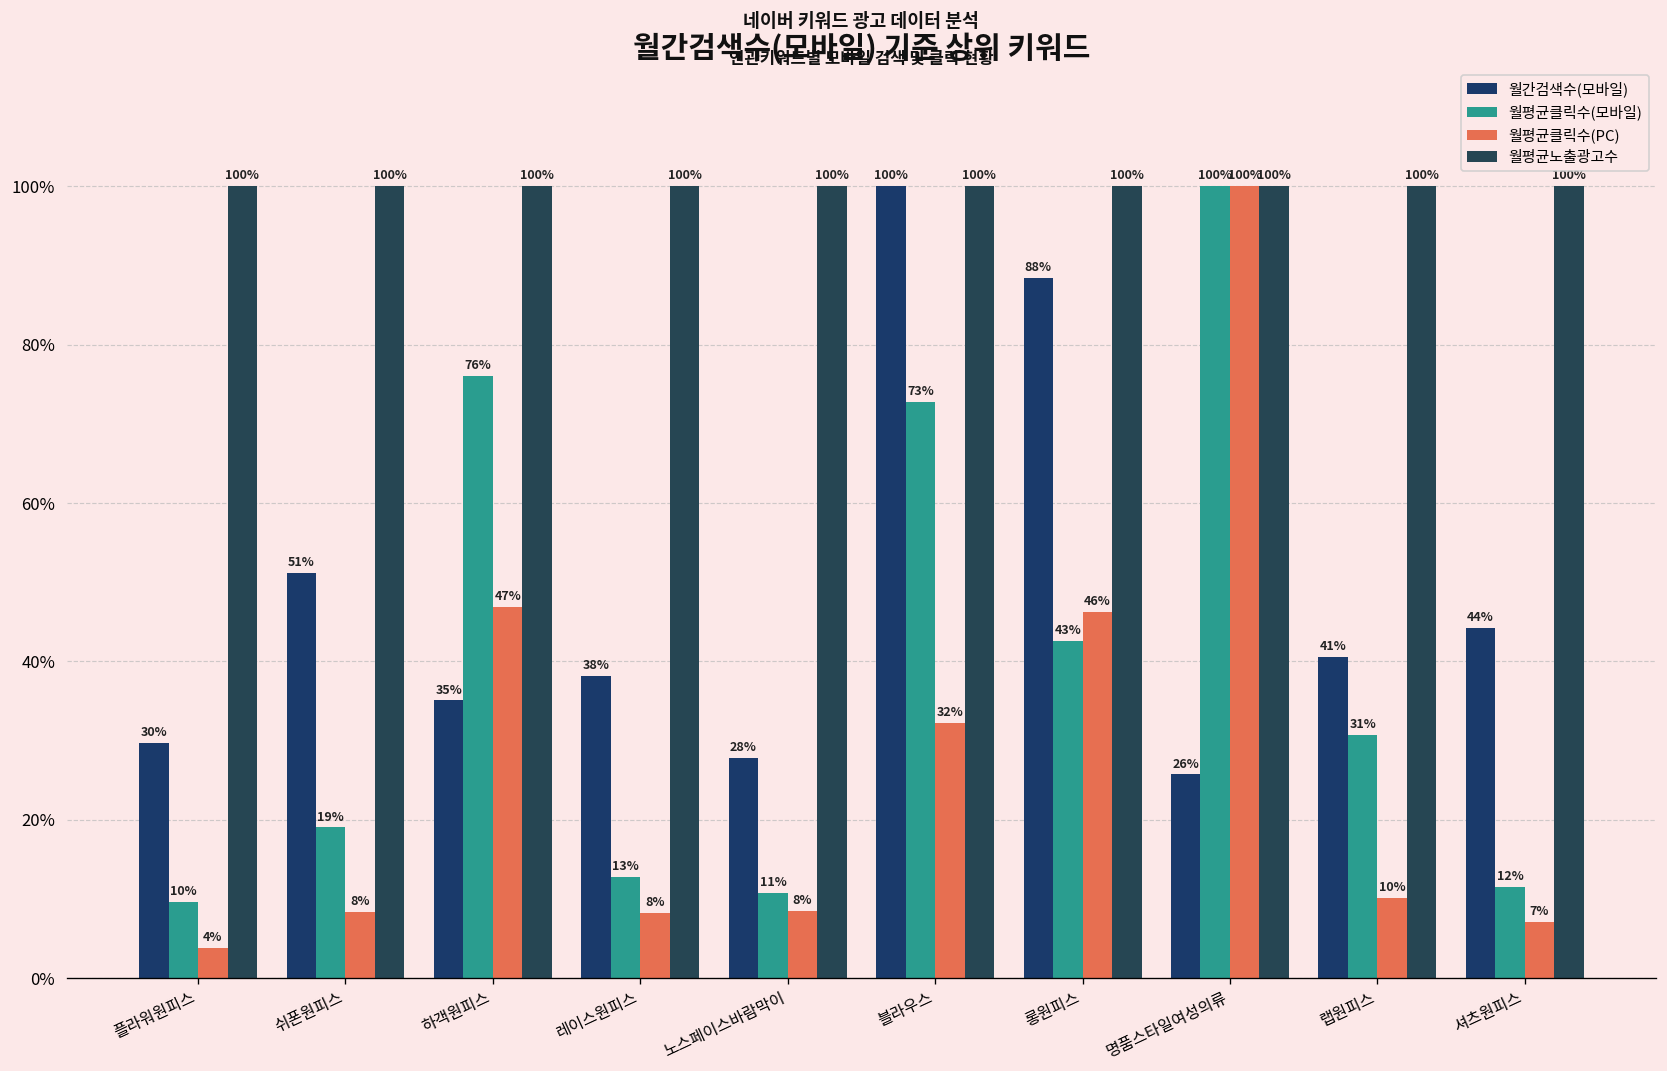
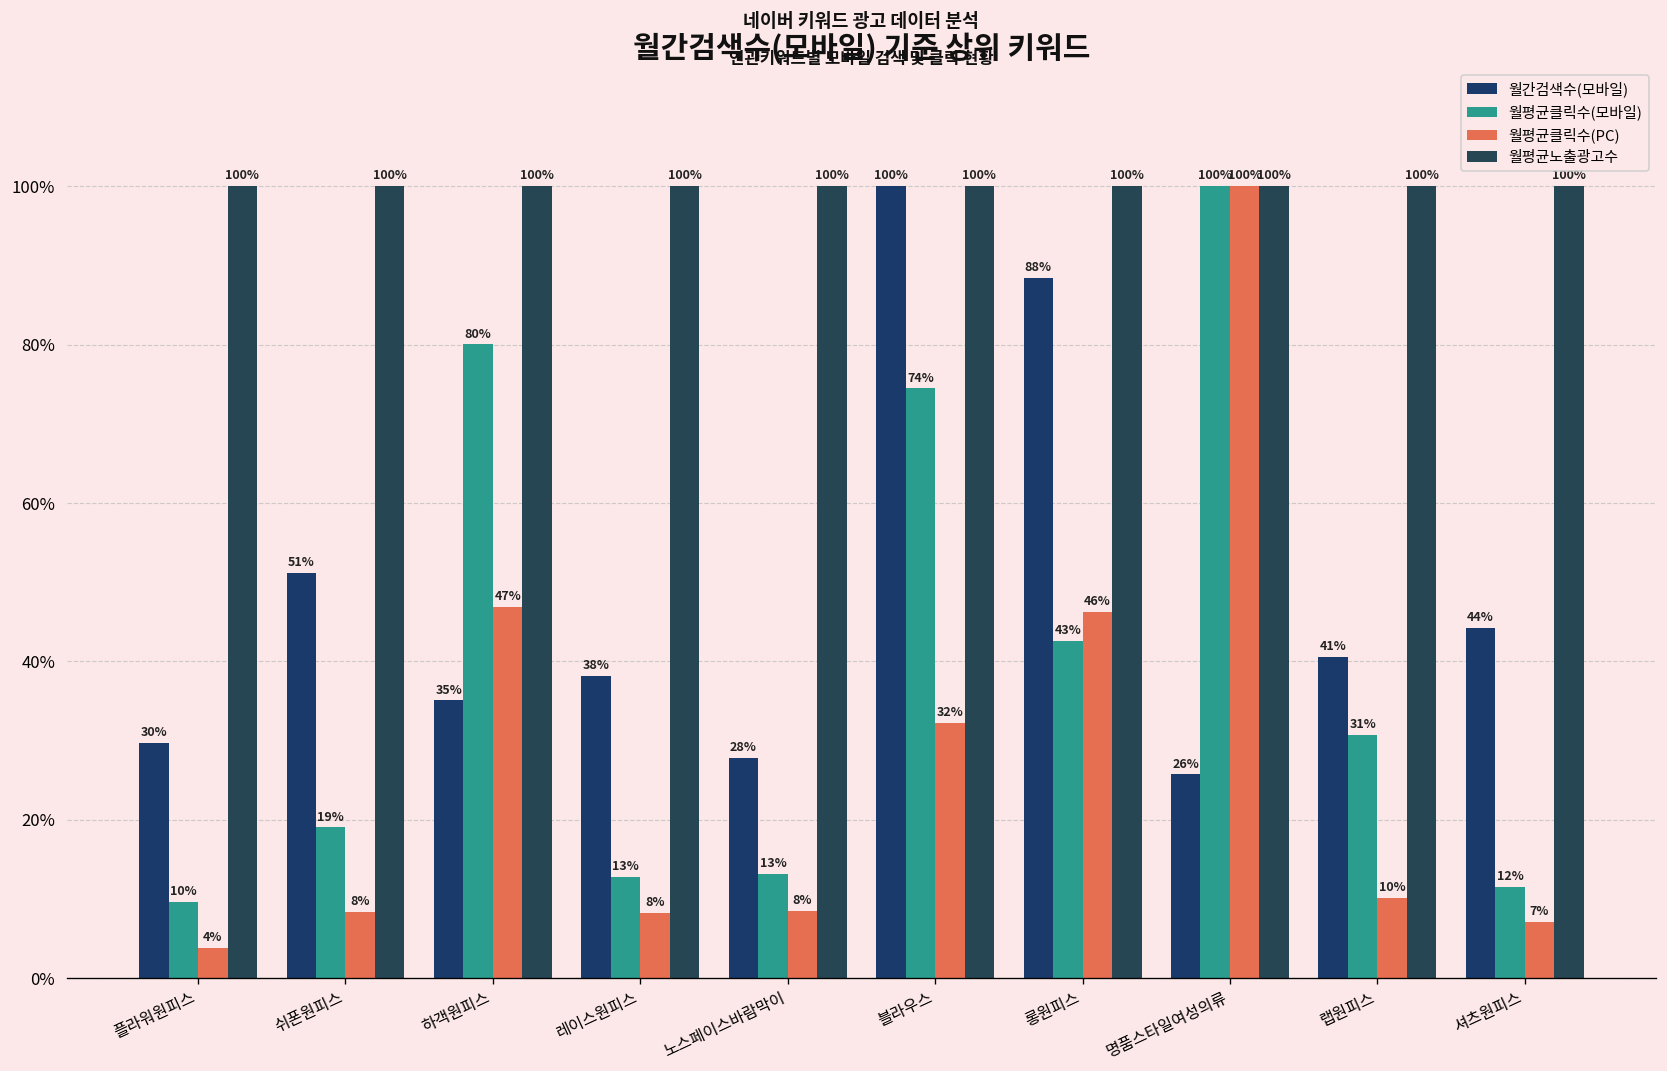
월평균클릭수(모바일), 하객원피스: 76% -> 80%
월평균클릭수(모바일), 노스페이스바람막이: 11% -> 13%
월평균클릭수(모바일), 블라우스: 73% -> 74%
